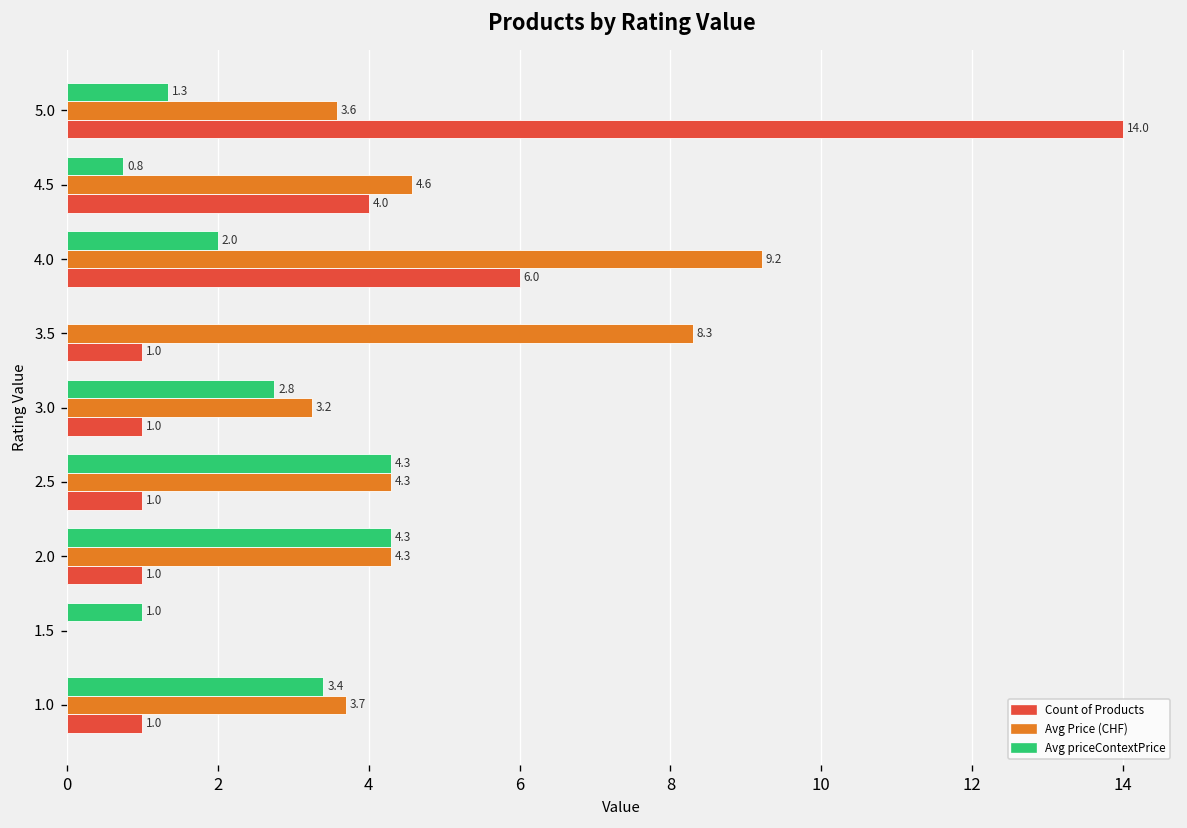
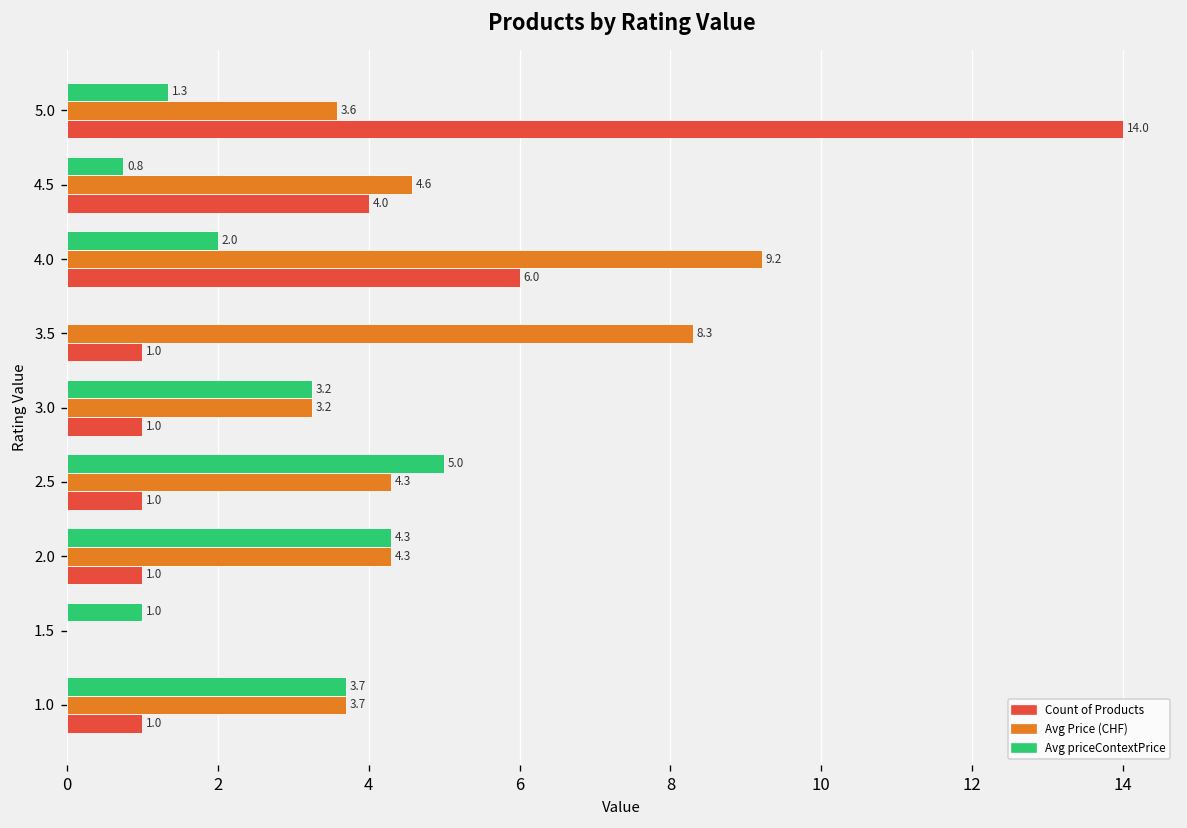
Avg priceContextPrice, 3.0: 2.8 -> 3.2
Avg priceContextPrice, 2.5: 4.3 -> 5.0
Avg priceContextPrice, 1.0: 3.4 -> 3.7
